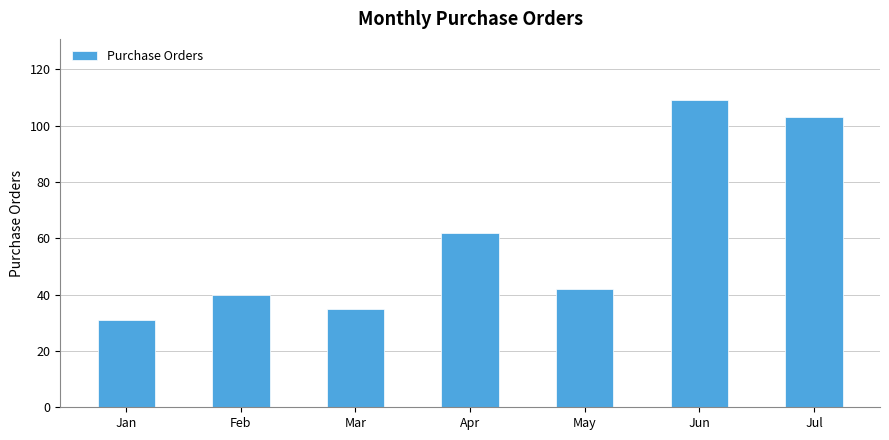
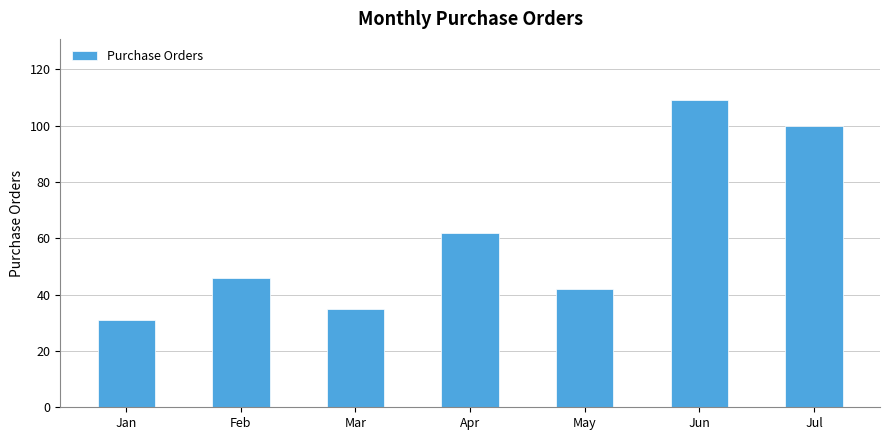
Feb: 40 -> 46
Jul: 103 -> 100
